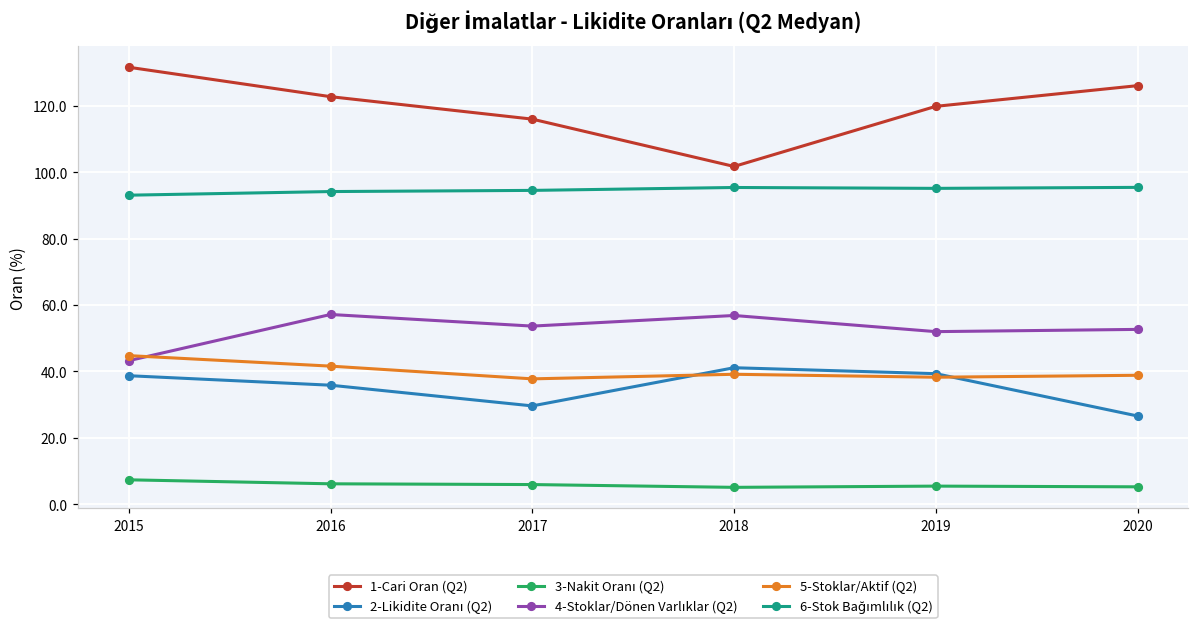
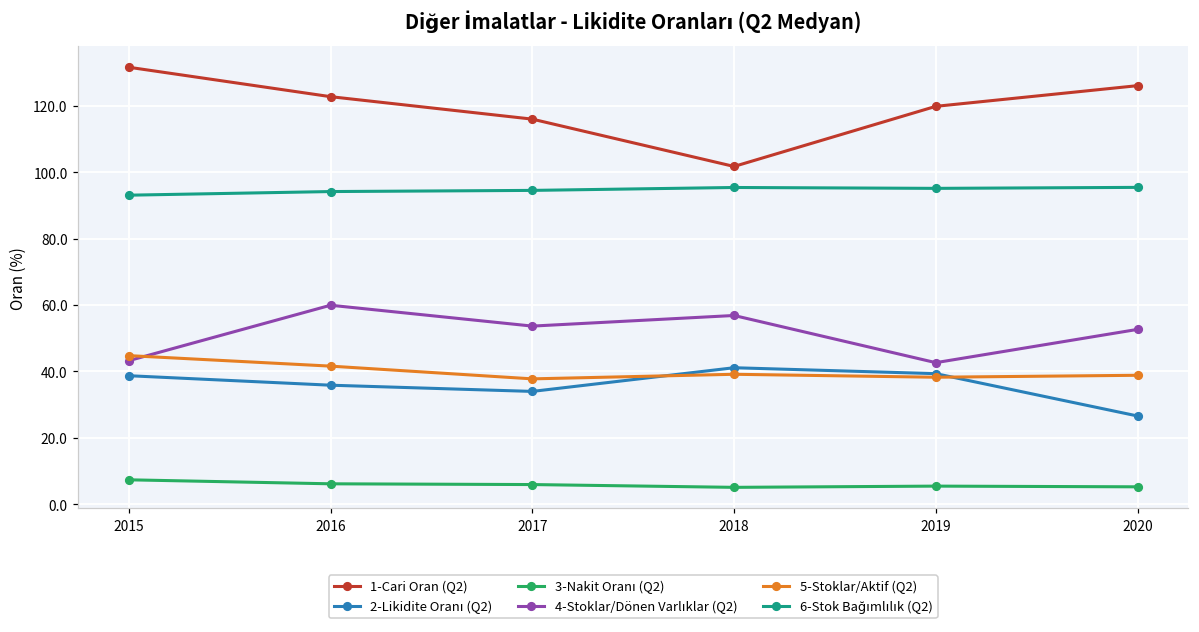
4-Stoklar/Dönen Varlıklar (Q2), 2016: 57 -> 60
2-Likidite Oranı (Q2), 2017: 30 -> 34
4-Stoklar/Dönen Varlıklar (Q2), 2019: 52 -> 43
